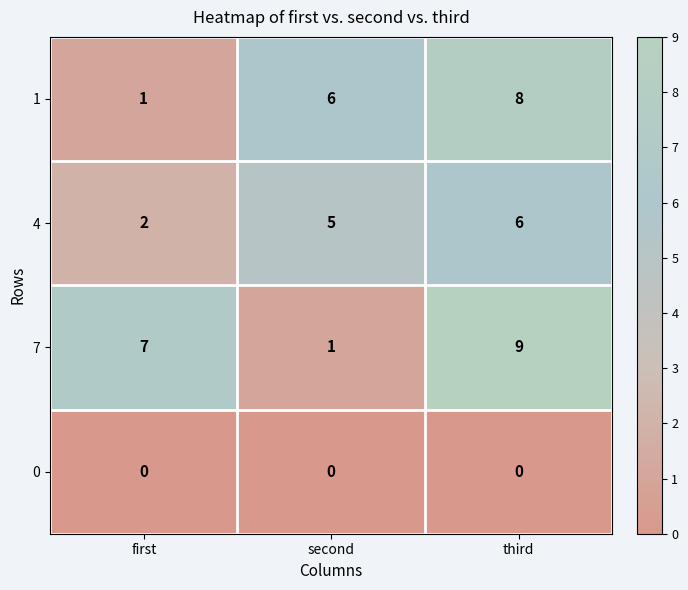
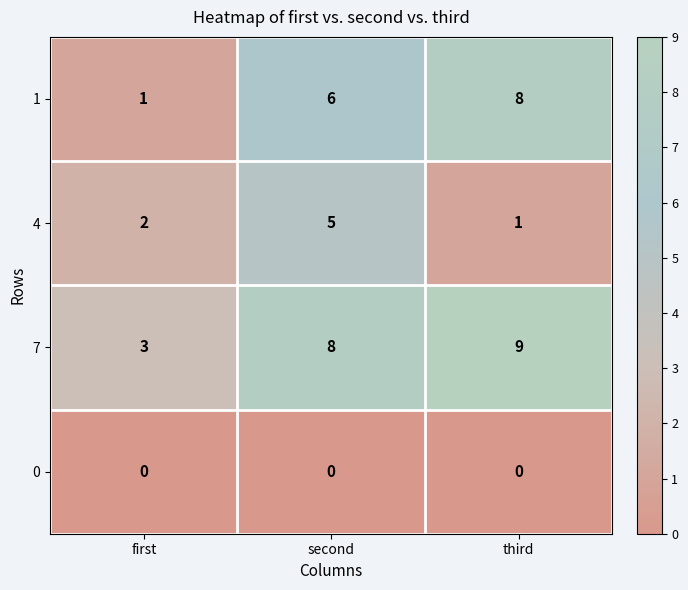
4, third: 6 -> 1
7, first: 7 -> 3
7, second: 1 -> 8
